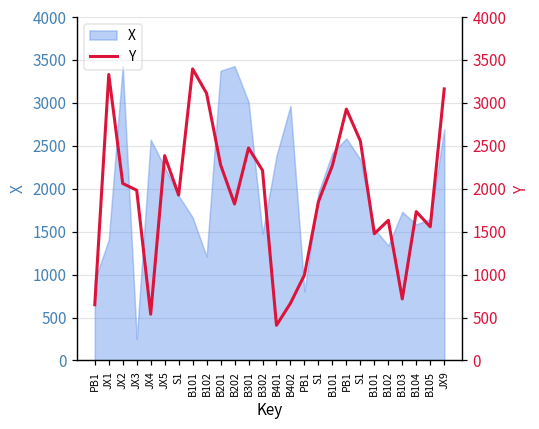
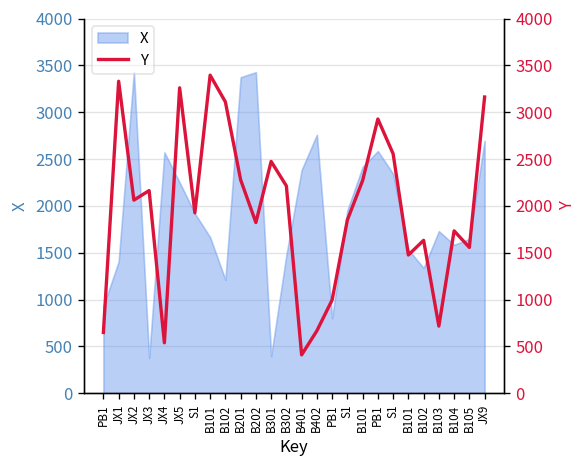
X, JX3: 200 -> 400
X, B301: 3000 -> 400
X, B402: 3000 -> 2800
Y, JX3: 2000 -> 2200
Y, JX5: 2400 -> 3300
